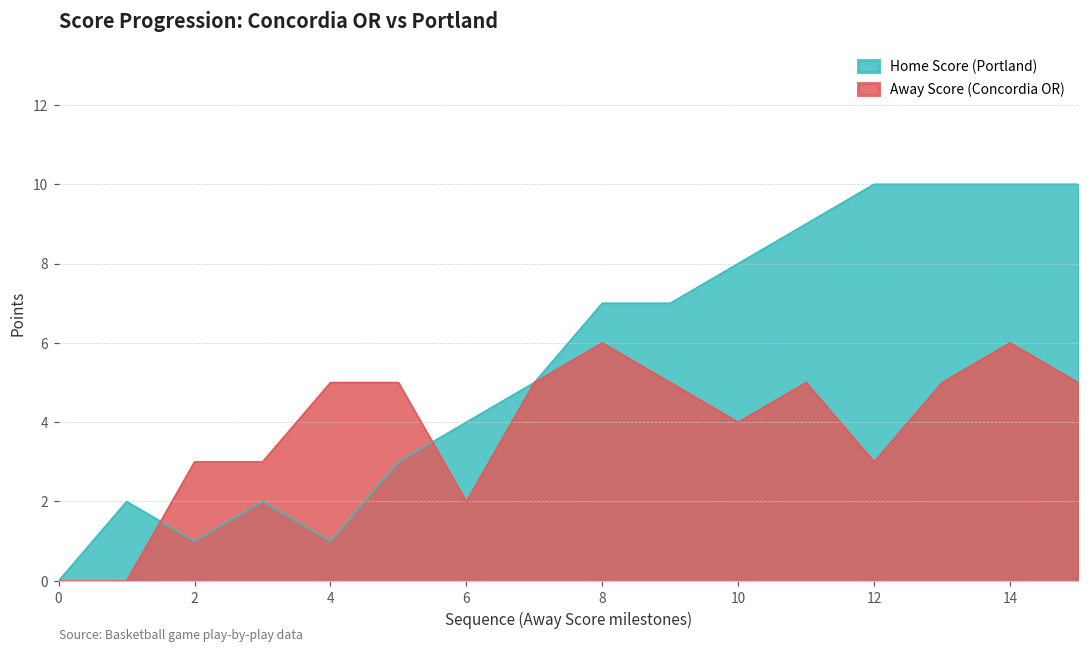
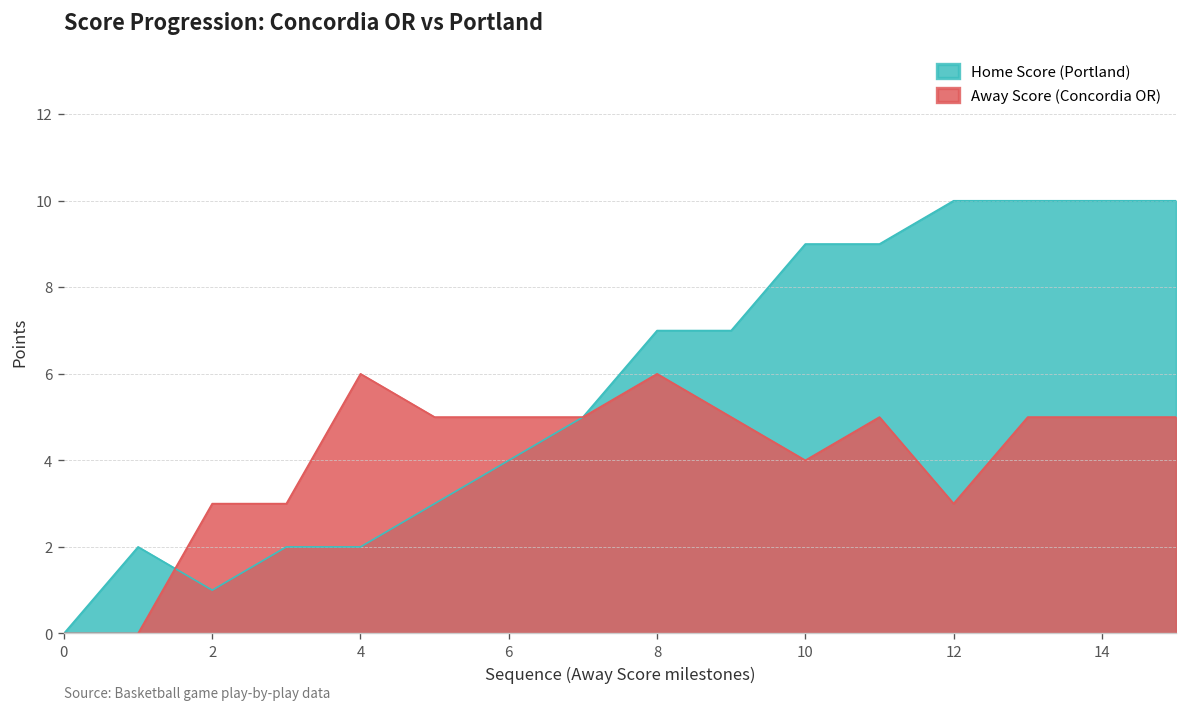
Home Score (Portland), 4: 1 -> 2
Away Score (Concordia OR), 4: 5 -> 6
Away Score (Concordia OR), 6: 2 -> 5
Home Score (Portland), 10: 8 -> 9
Away Score (Concordia OR), 14: 6 -> 5
